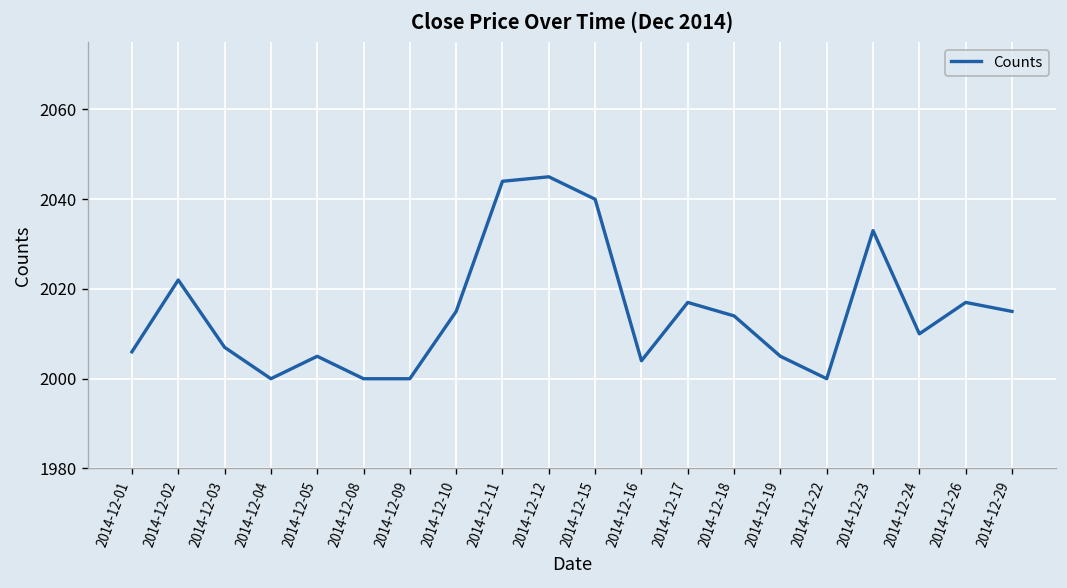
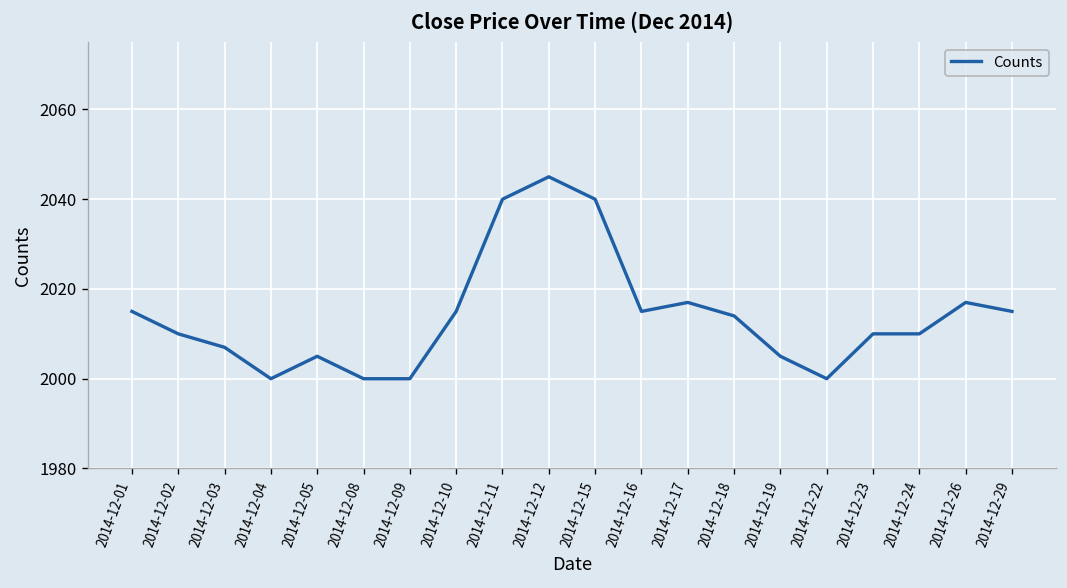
2014-12-01: 2006 -> 2015
2014-12-02: 2022 -> 2010
2014-12-11: 2044 -> 2040
2014-12-16: 2004 -> 2015
2014-12-23: 2033 -> 2010
